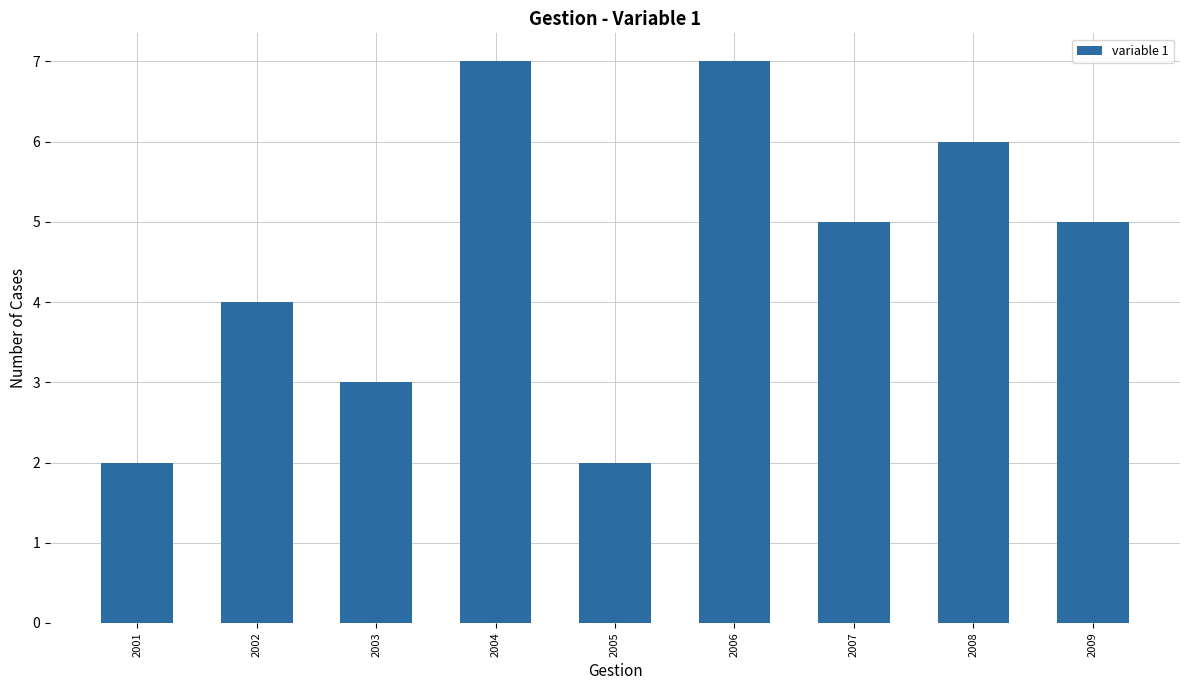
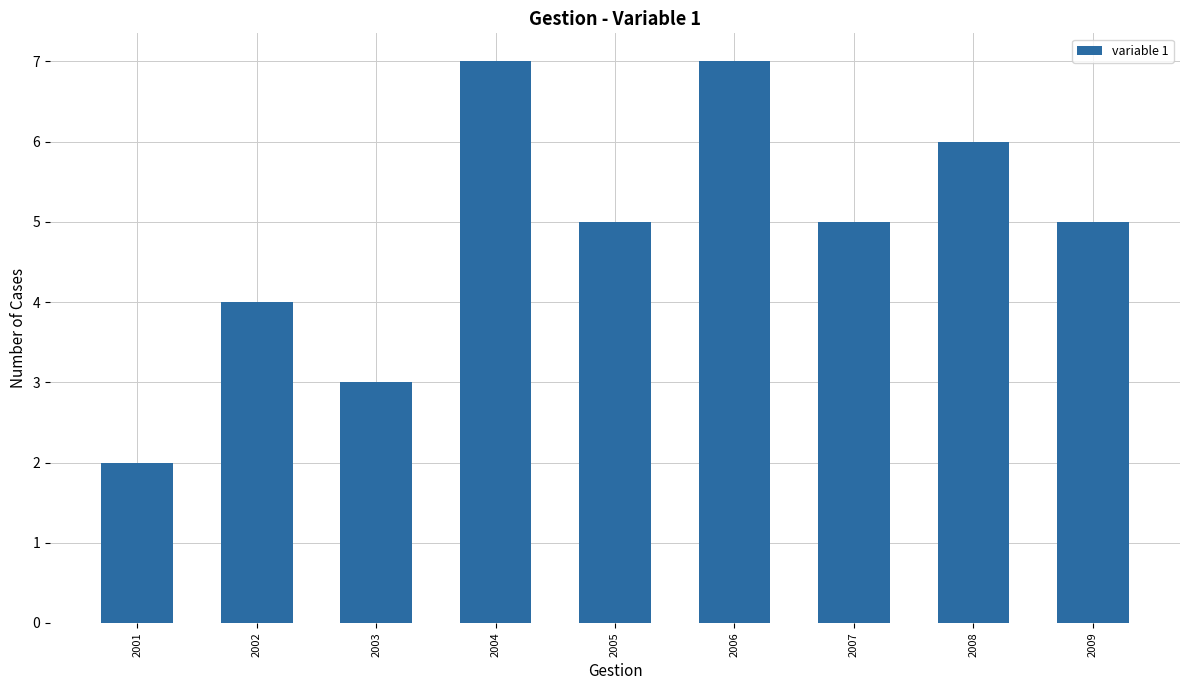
2005: 2 -> 5
